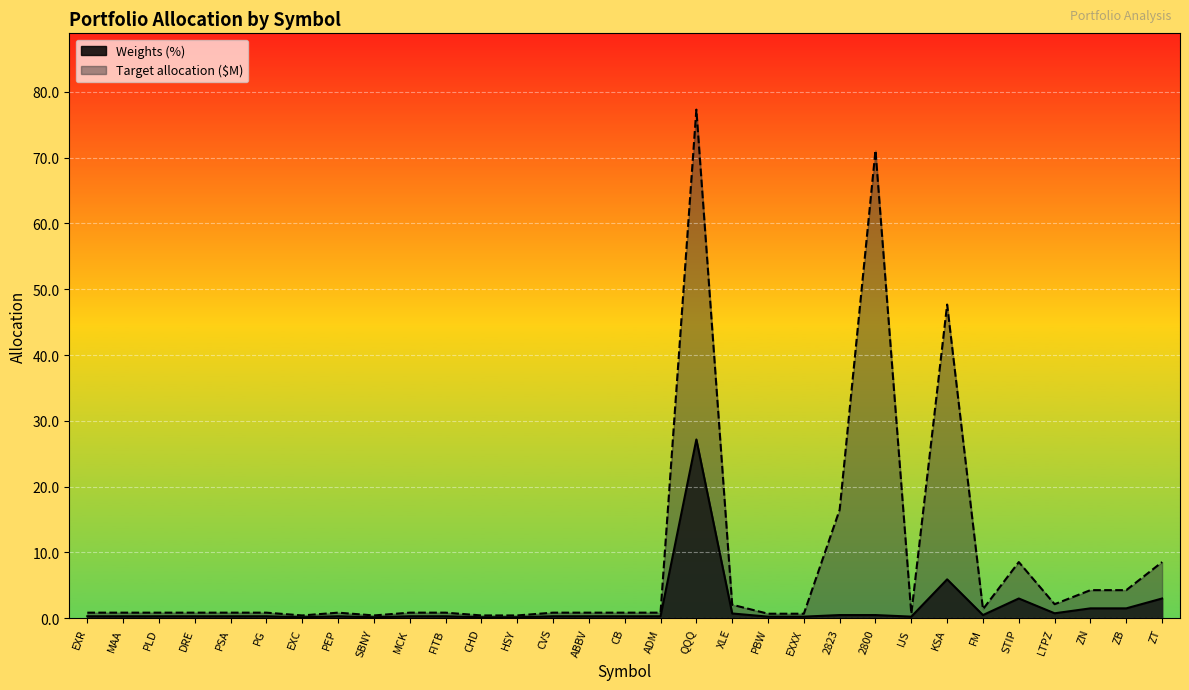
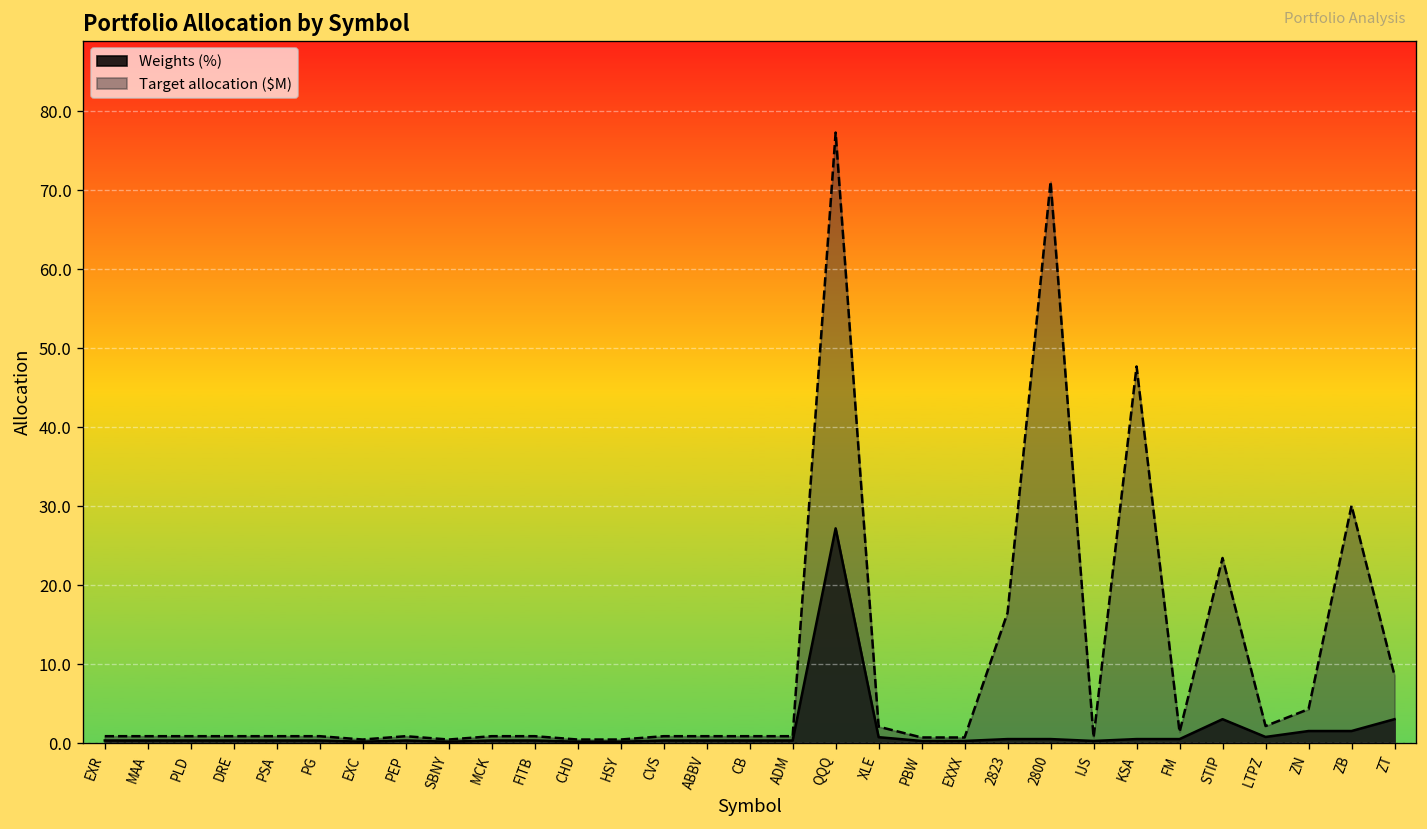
Weights (%), KSA: 6 -> 0
Target allocation ($M), STIP: 9 -> 23
Target allocation ($M), ZB: 4 -> 30
